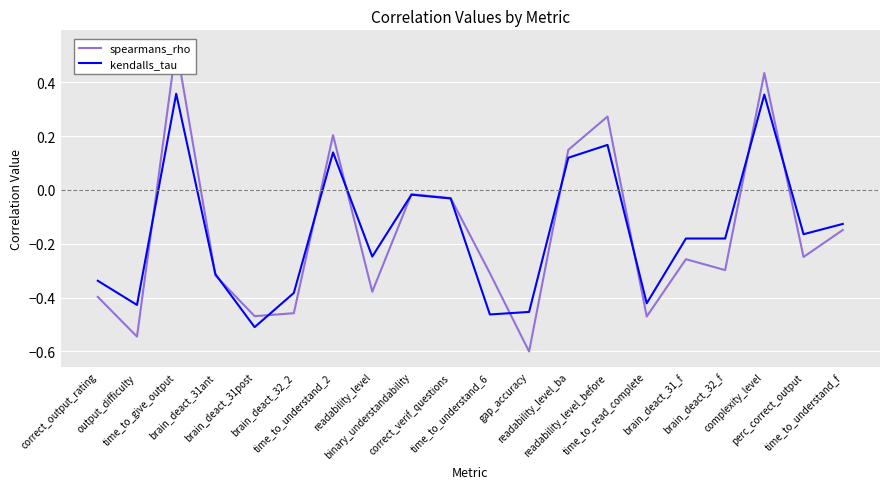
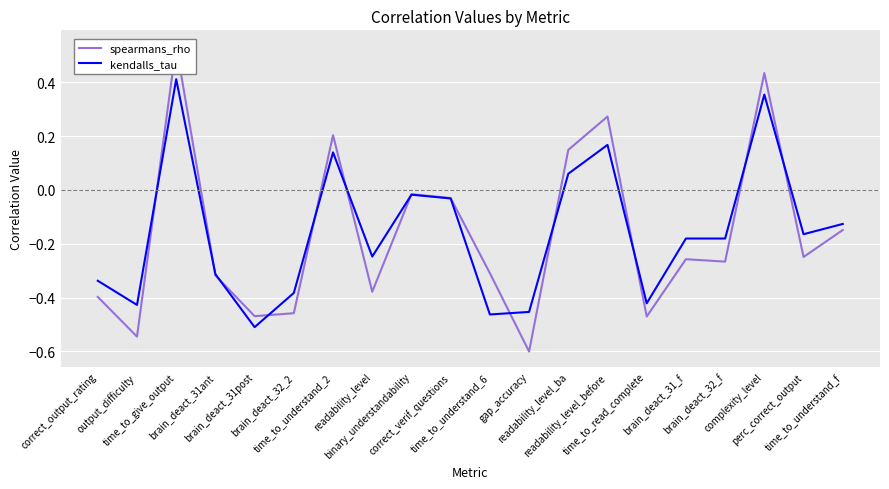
kendalls_tau, time_to_give_output: 0.36 -> 0.41
kendalls_tau, readability_level_ba: 0.12 -> 0.06
spearmans_rho, brain_deact_32_f: -0.30 -> -0.27
